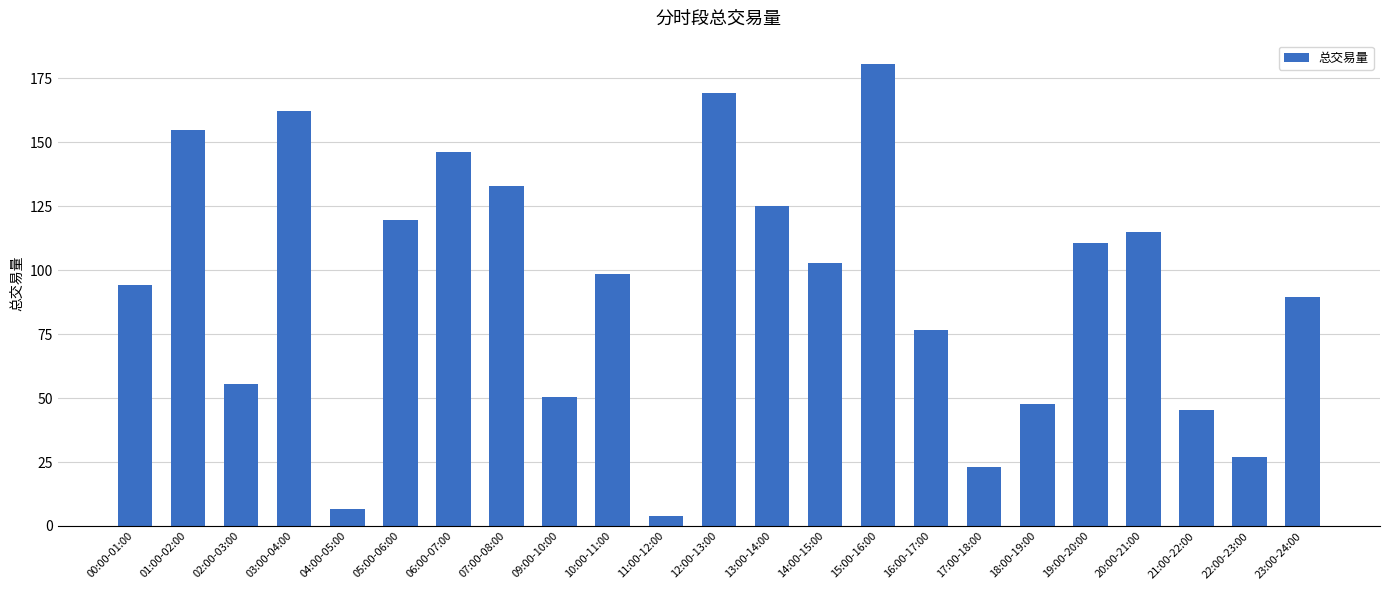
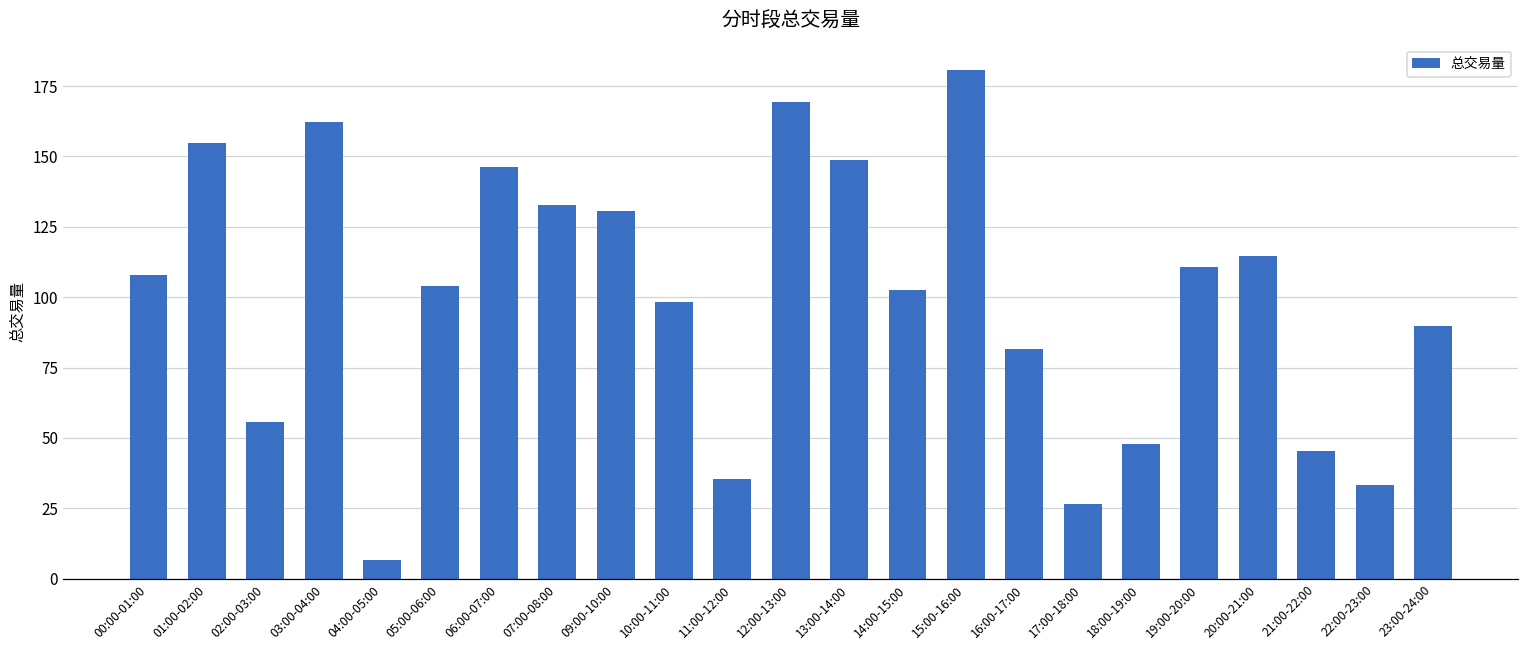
00:00-01:00: 94 -> 108
05:00-06:00: 120 -> 104
09:00-10:00: 50 -> 131
11:00-12:00: 4 -> 35
13:00-14:00: 125 -> 149
16:00-17:00: 77 -> 82
17:00-18:00: 23 -> 27
22:00-23:00: 27 -> 33
